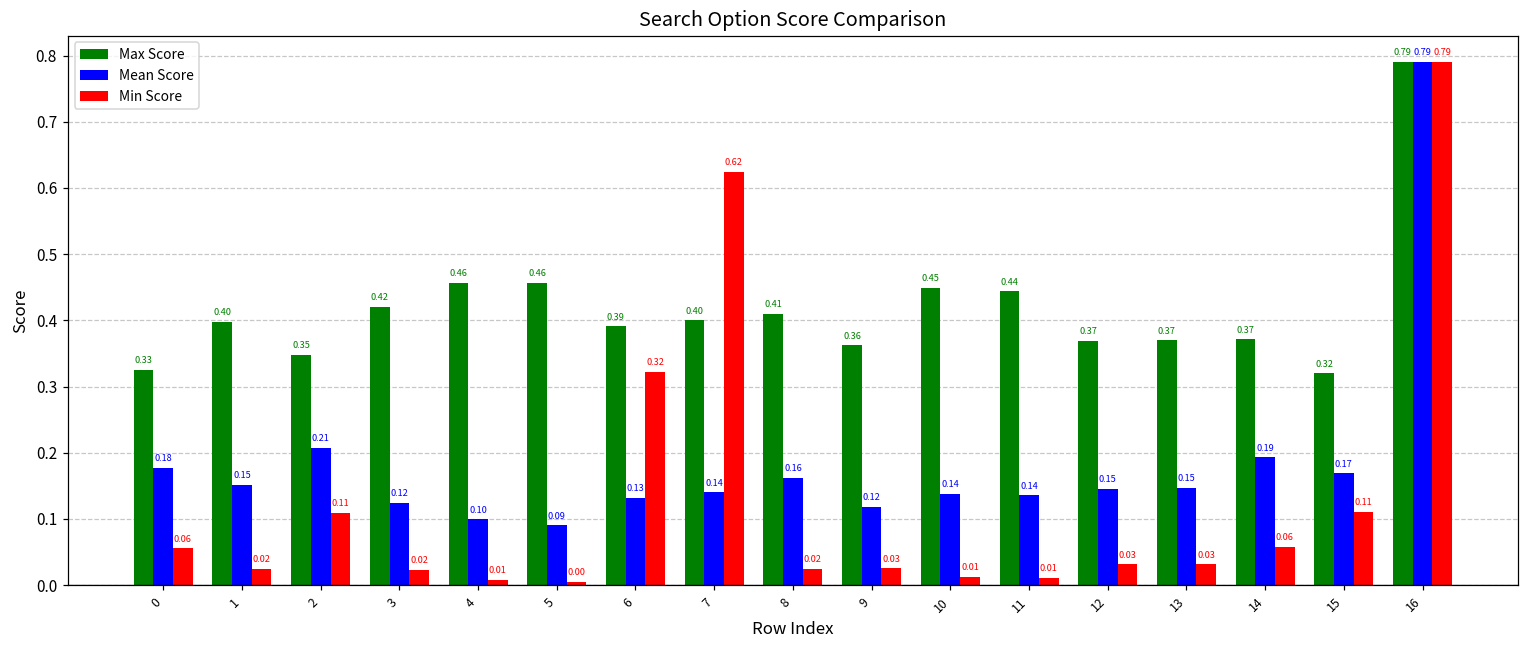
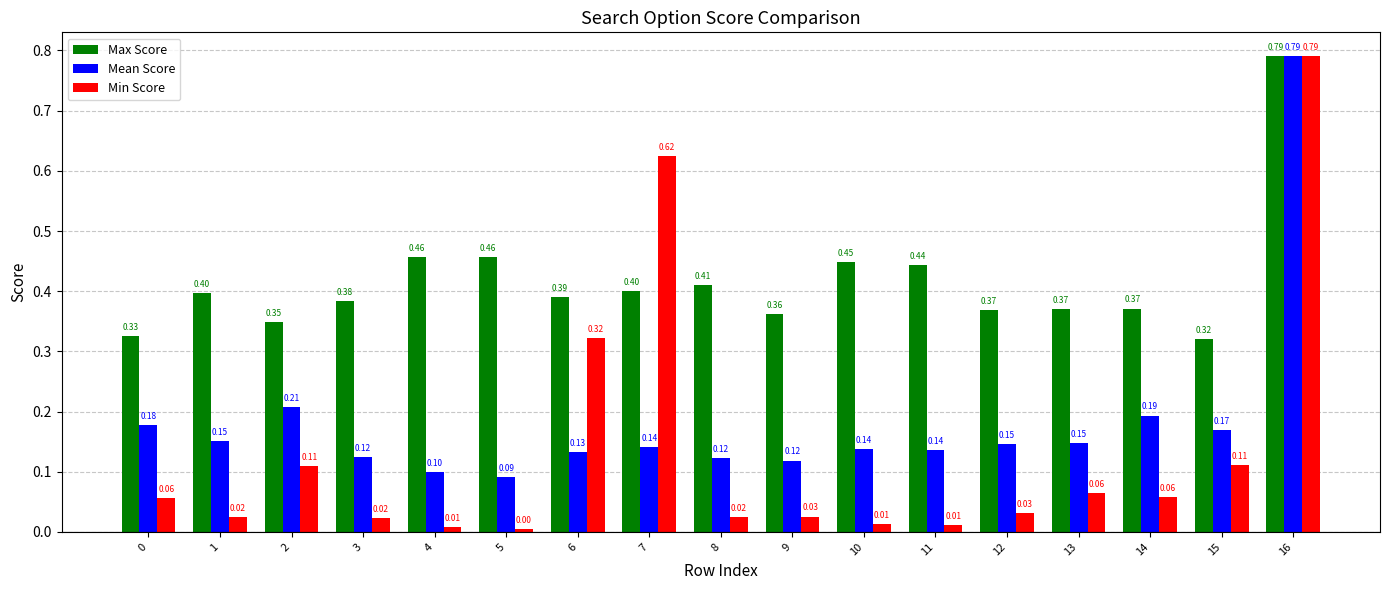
Max Score, 3: 0.42 -> 0.38
Mean Score, 8: 0.16 -> 0.12
Min Score, 13: 0.03 -> 0.06
